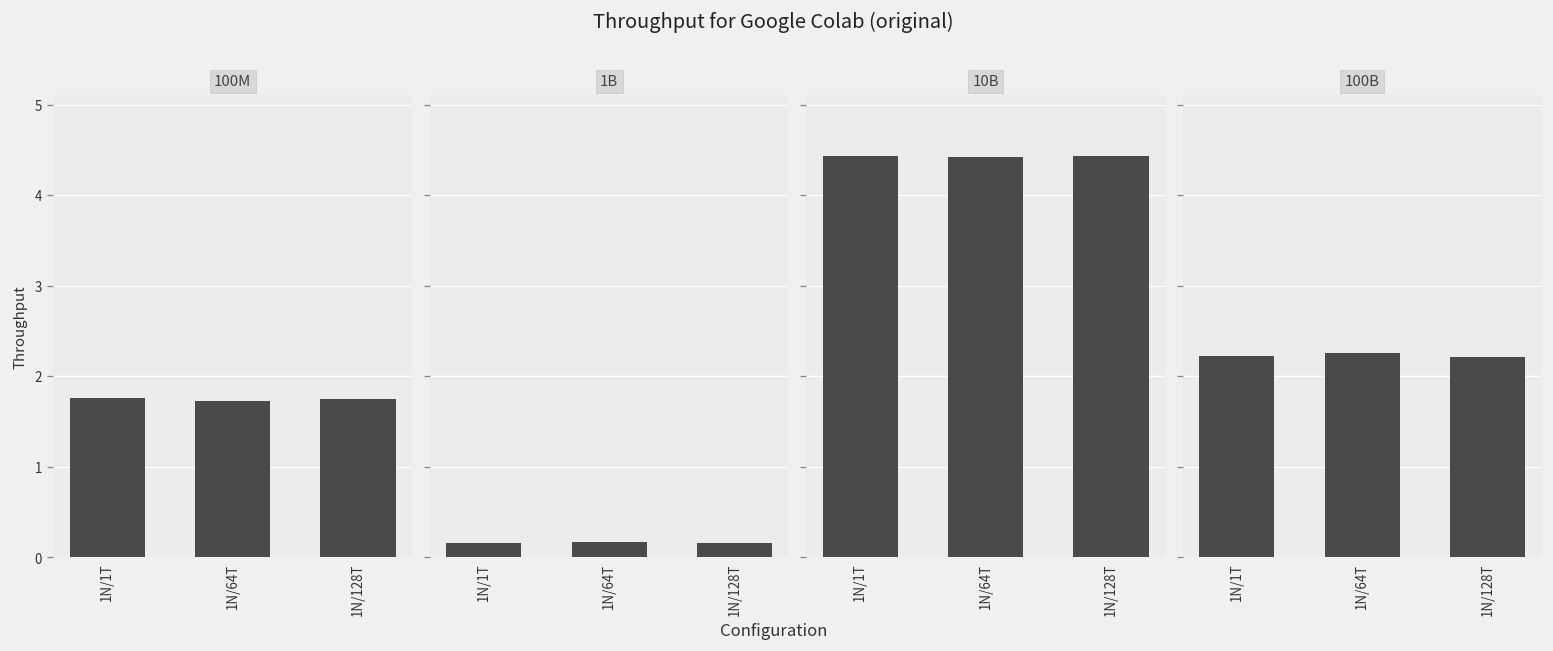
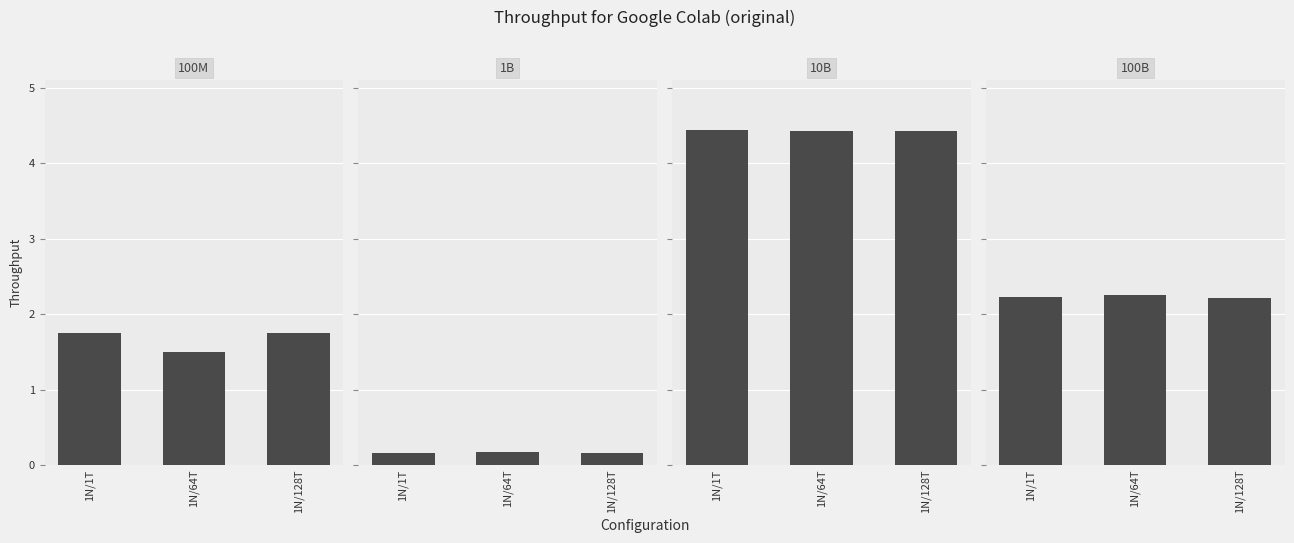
100M, 1N/64T: 1.7 -> 1.5
